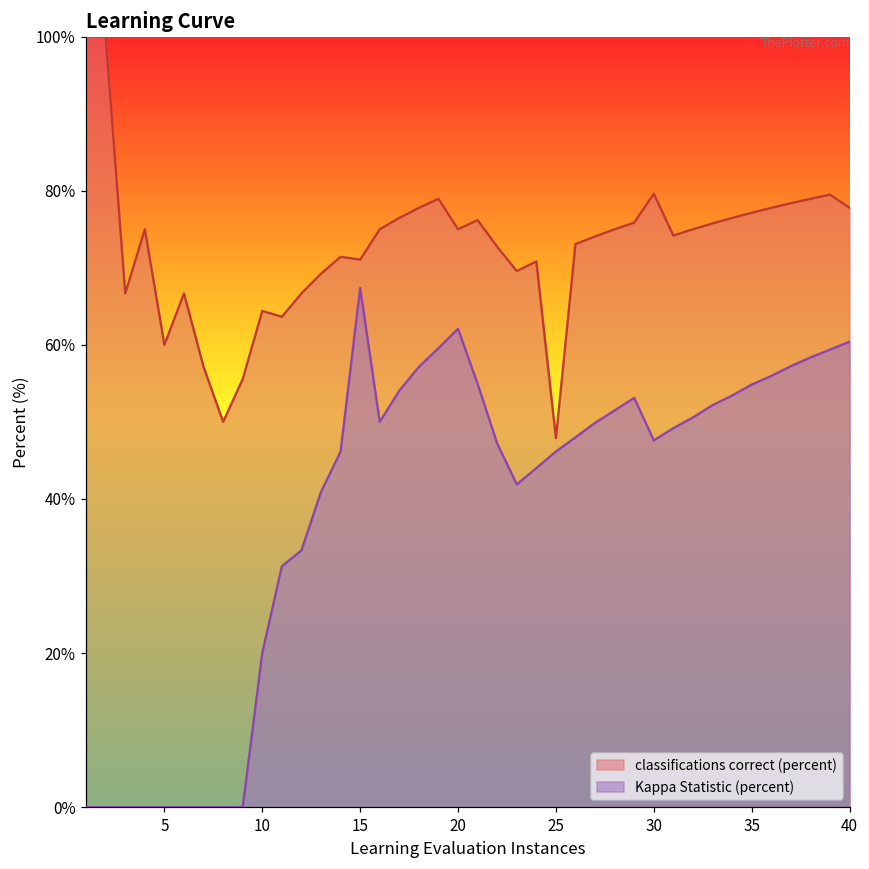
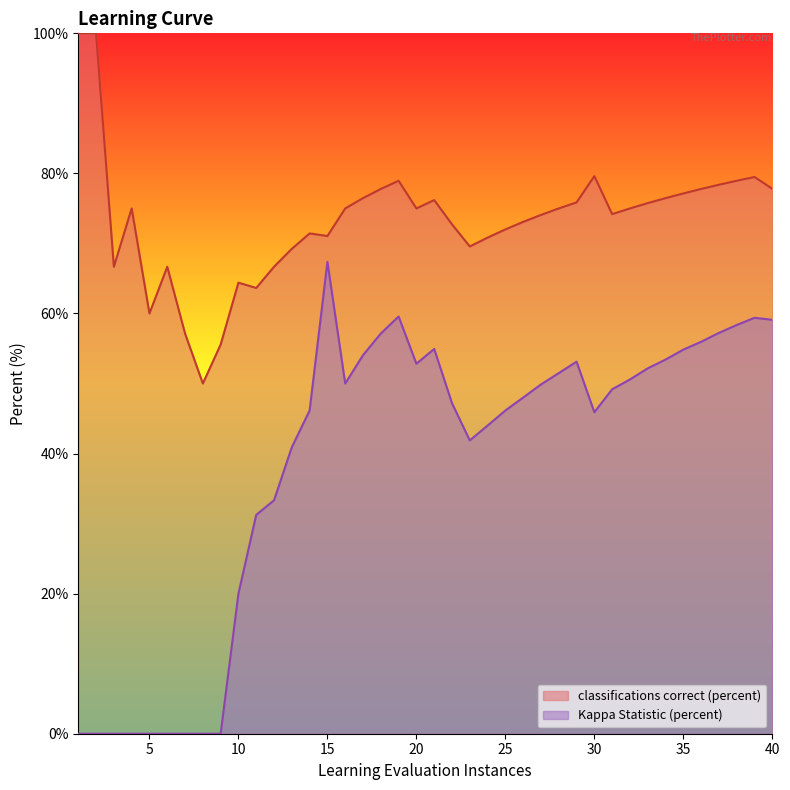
Kappa Statistic (percent), 20: 62% -> 53%
classifications correct (percent), 25: 48% -> 72%
Kappa Statistic (percent), 30: 48% -> 46%
Kappa Statistic (percent), 40: 60% -> 59%
